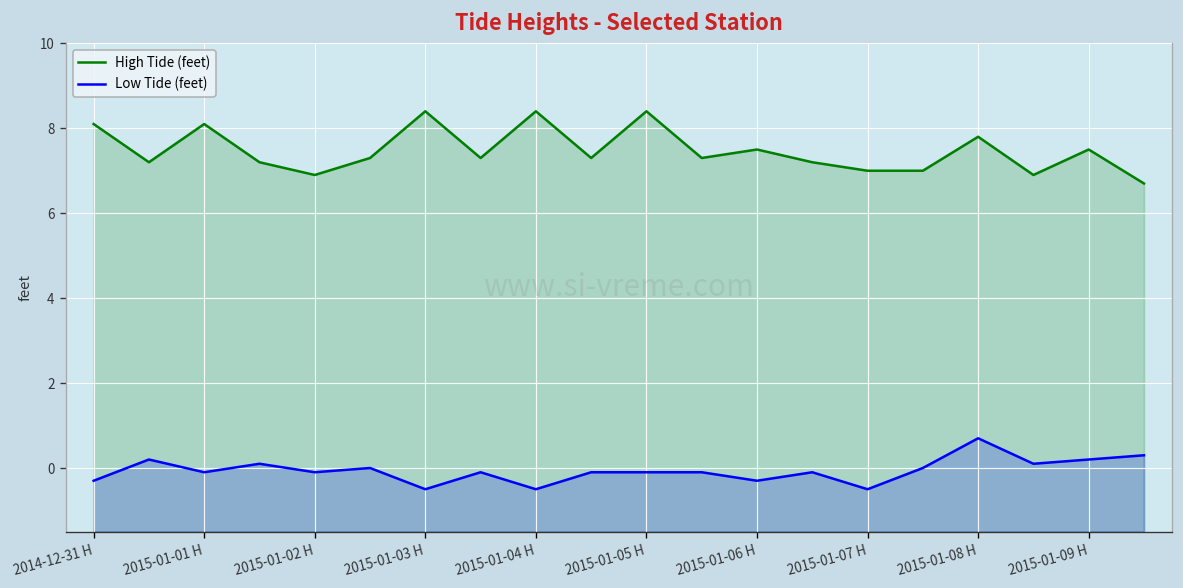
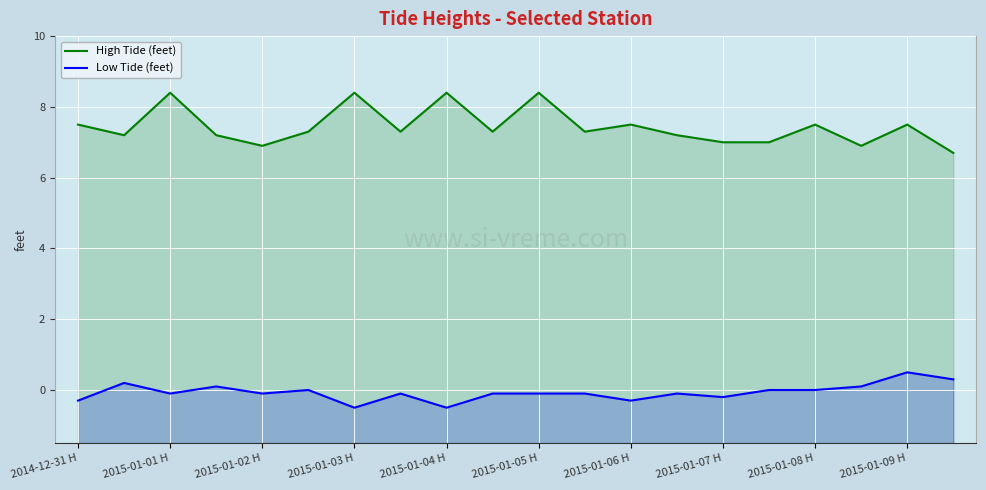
High Tide (feet), 2014-12-31 H: 8.1 -> 7.5
High Tide (feet), 2015-01-01 H: 8.1 -> 8.4
Low Tide (feet), 2015-01-07 H: -0.5 -> -0.2
High Tide (feet), 2015-01-08 H: 7.8 -> 7.5
Low Tide (feet), 2015-01-08 H: 0.7 -> 0.0
Low Tide (feet), 2015-01-09 H: 0.2 -> 0.5
